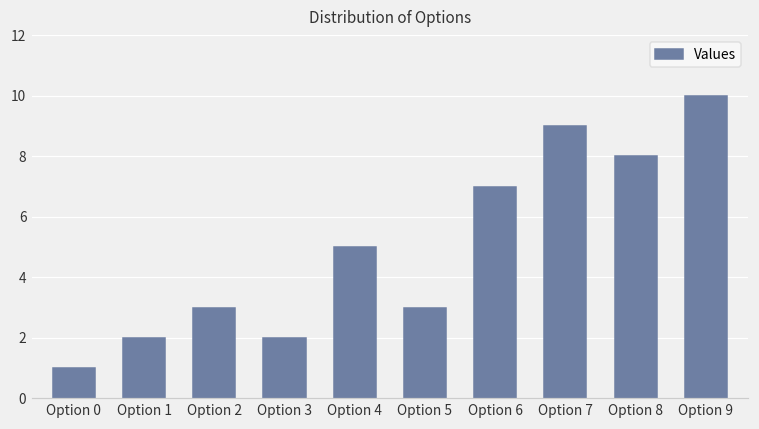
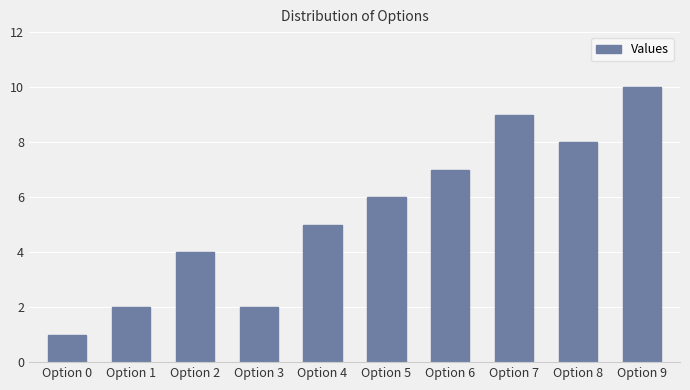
Option 2: 3 -> 4
Option 5: 3 -> 6
